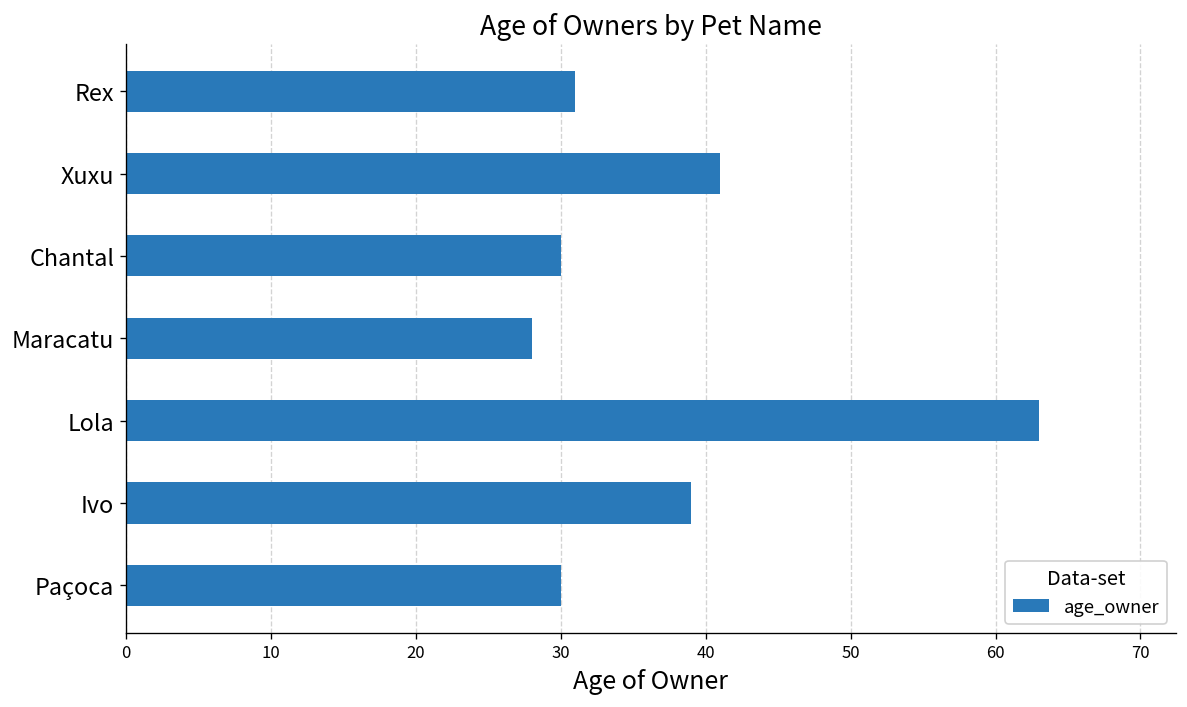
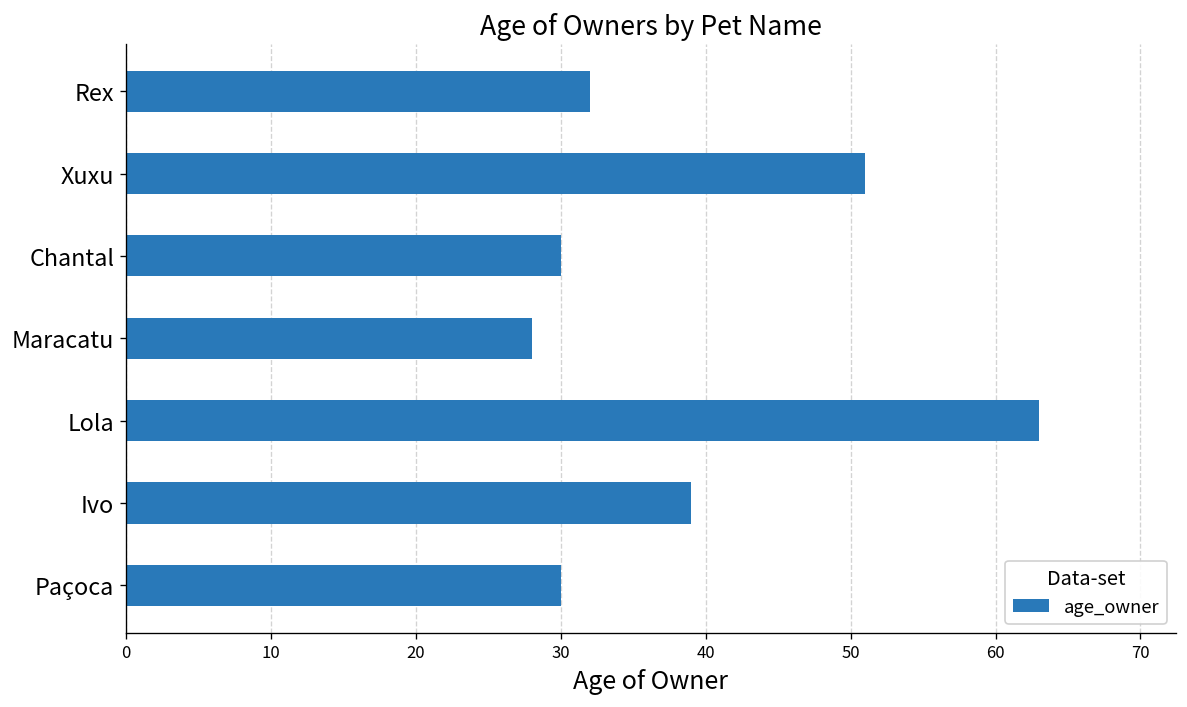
Rex: 31 -> 32
Xuxu: 41 -> 51
